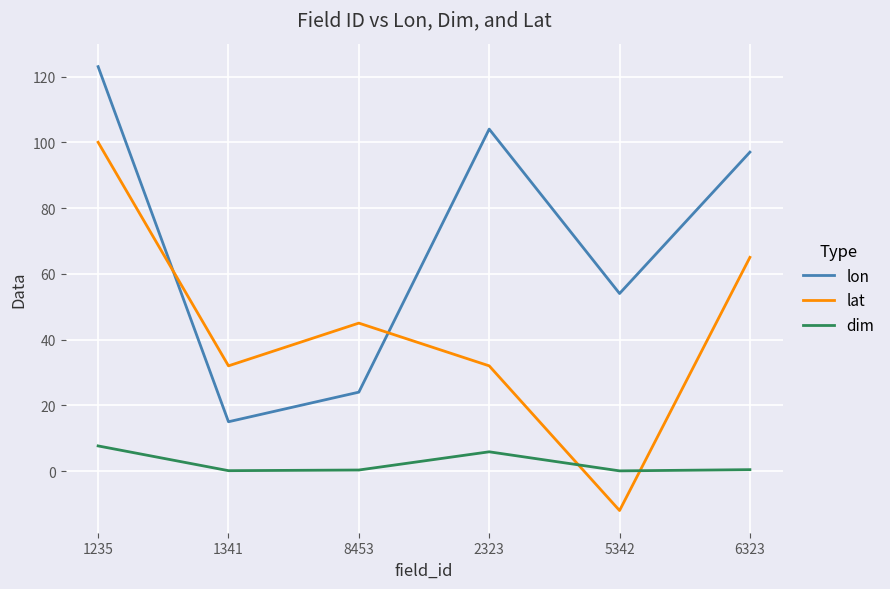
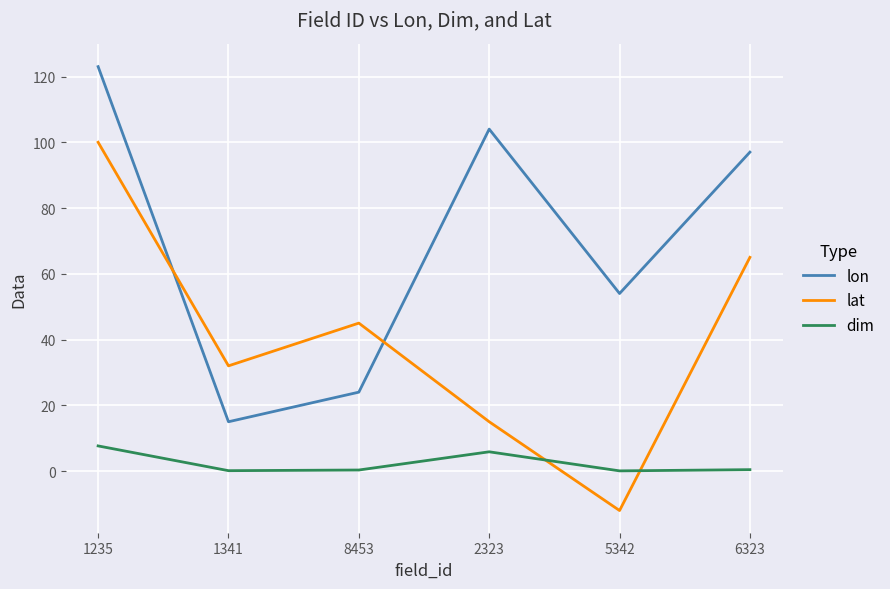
lat, 2323: 32 -> 15
